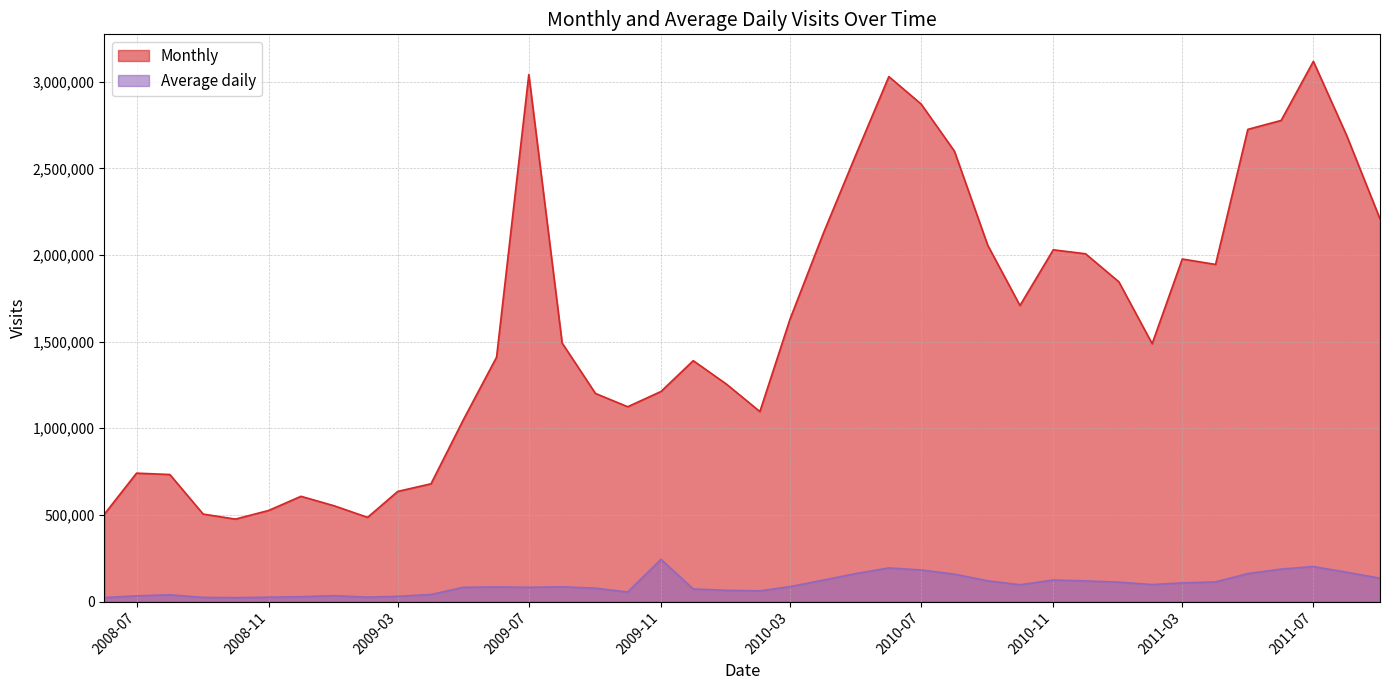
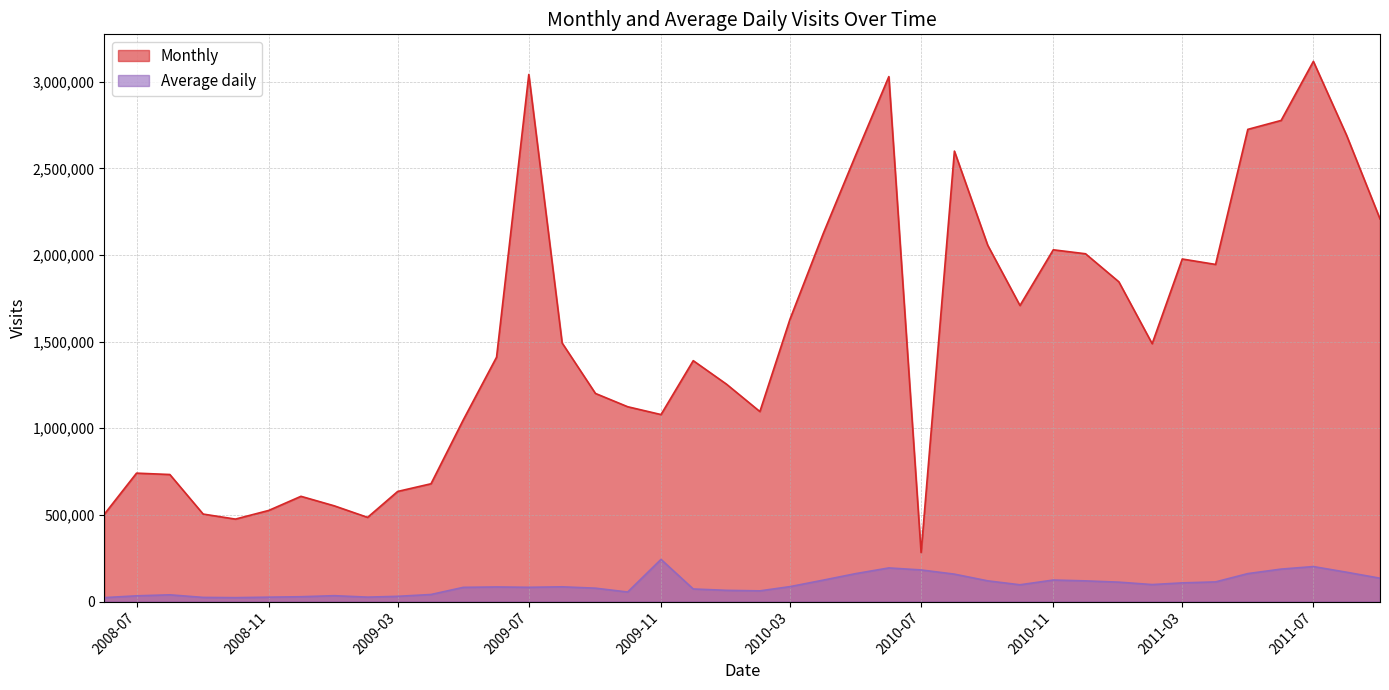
Monthly, 2009-11: 1,210,000 -> 1,080,000
Monthly, 2010-07: 2,870,000 -> 280,000
